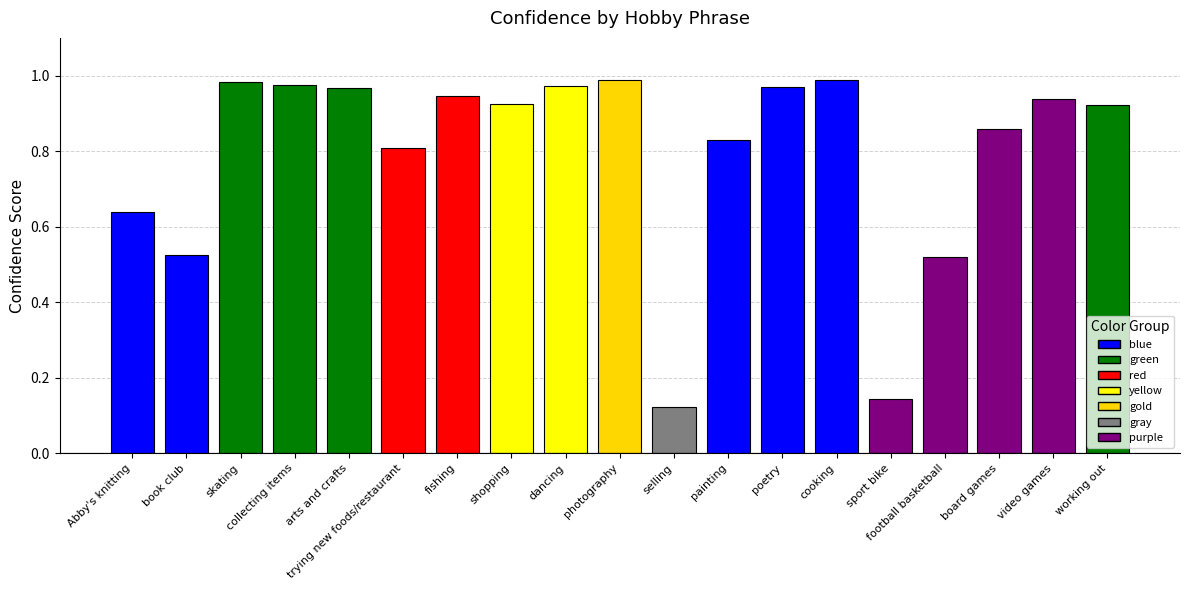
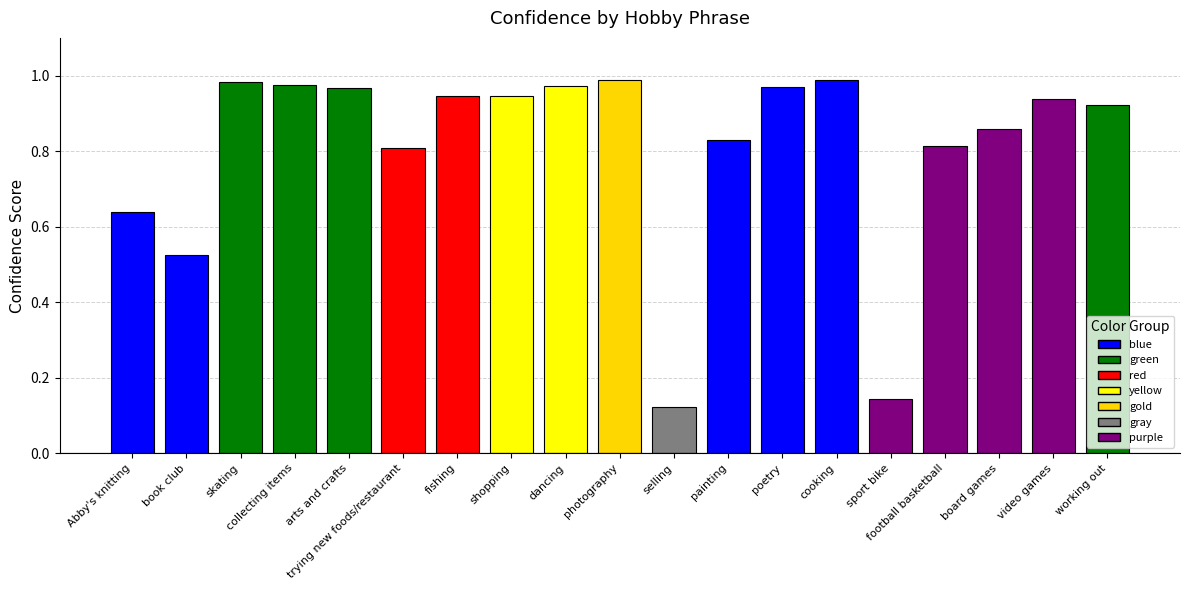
shopping: 0.92 -> 0.95
football basketball: 0.52 -> 0.81
